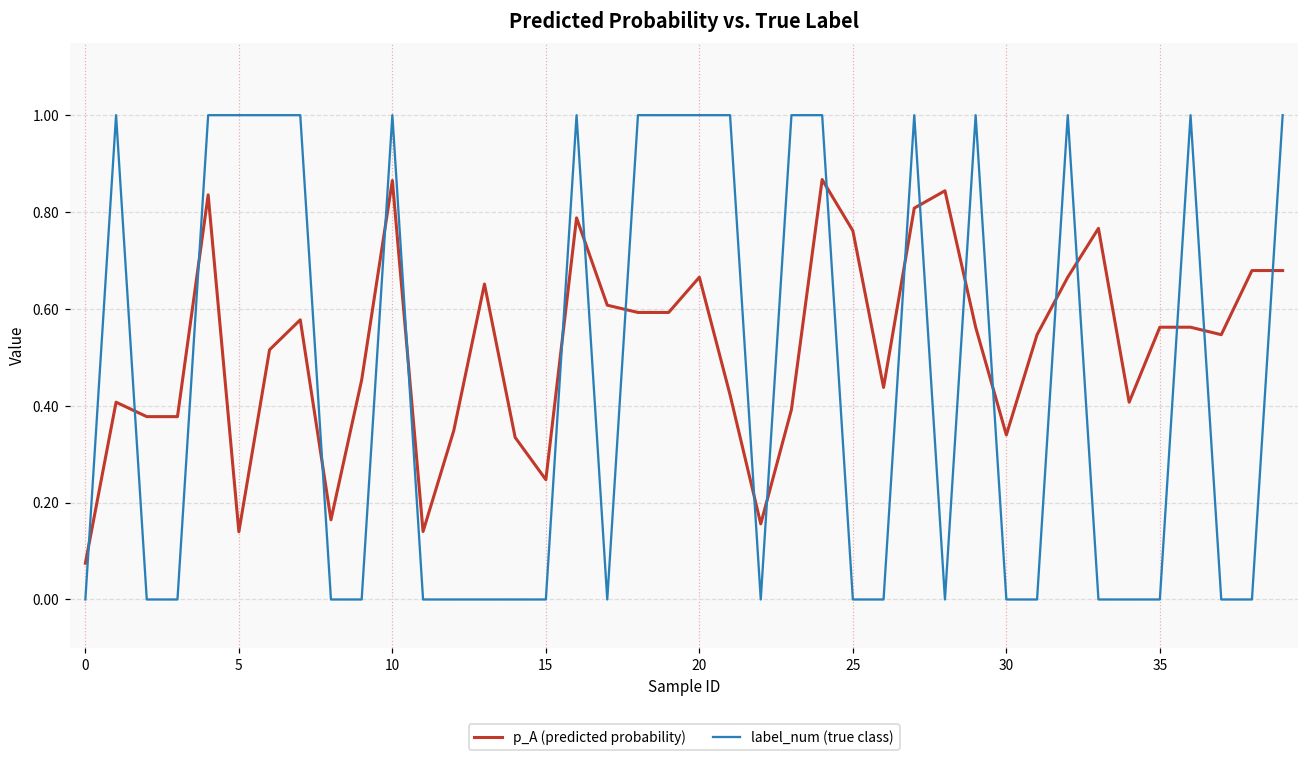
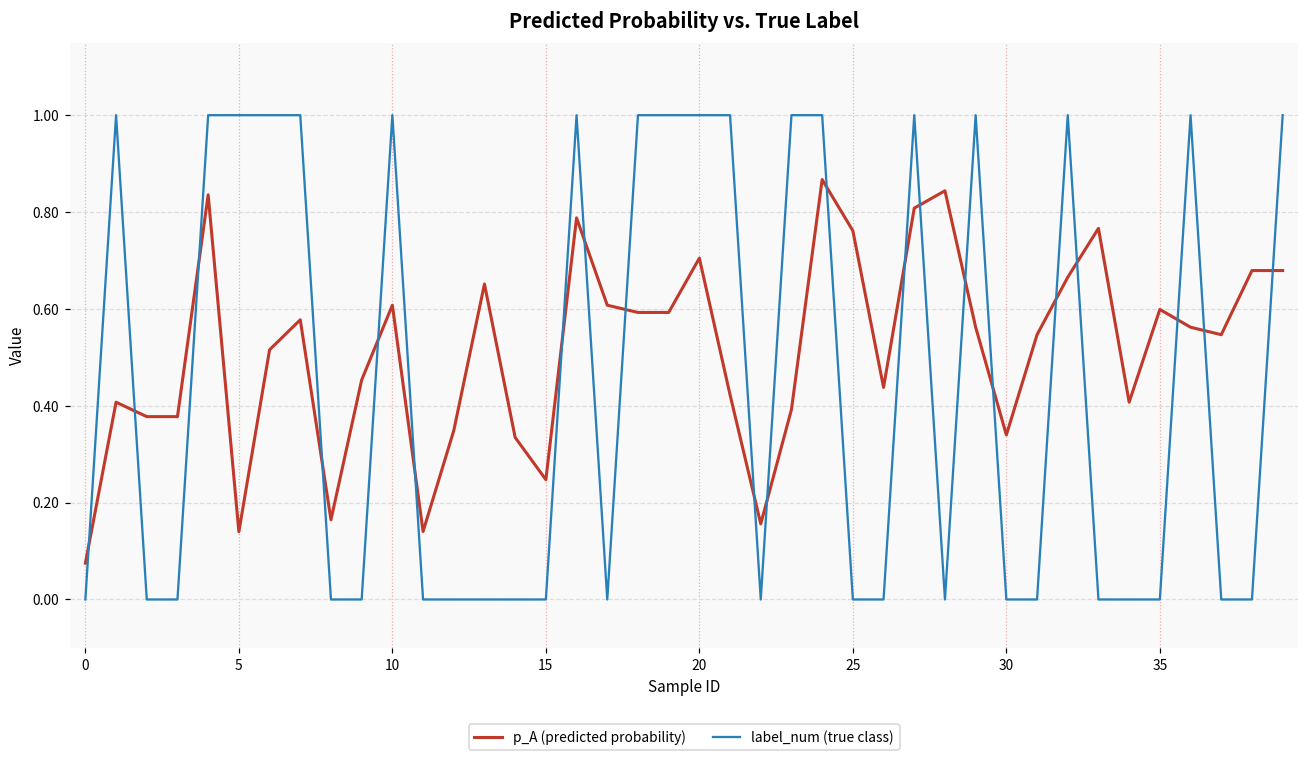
p_A (predicted probability), 10: 0.87 -> 0.61
p_A (predicted probability), 20: 0.67 -> 0.70
p_A (predicted probability), 35: 0.56 -> 0.60
